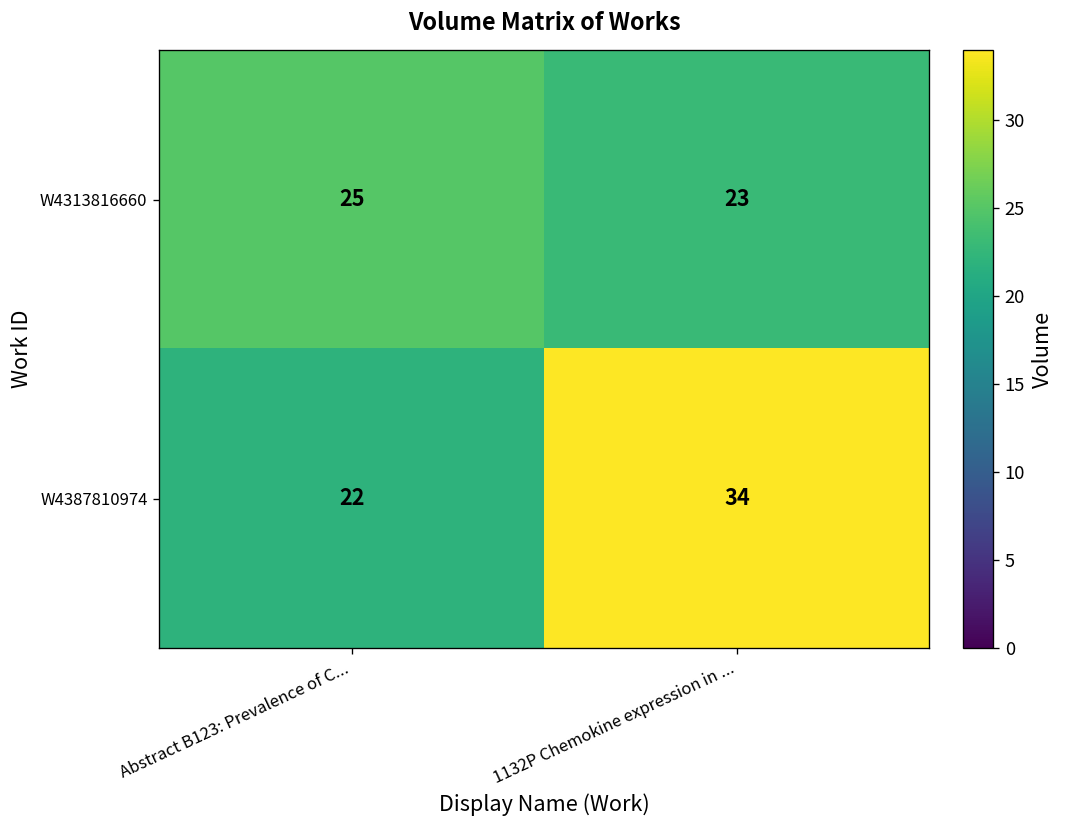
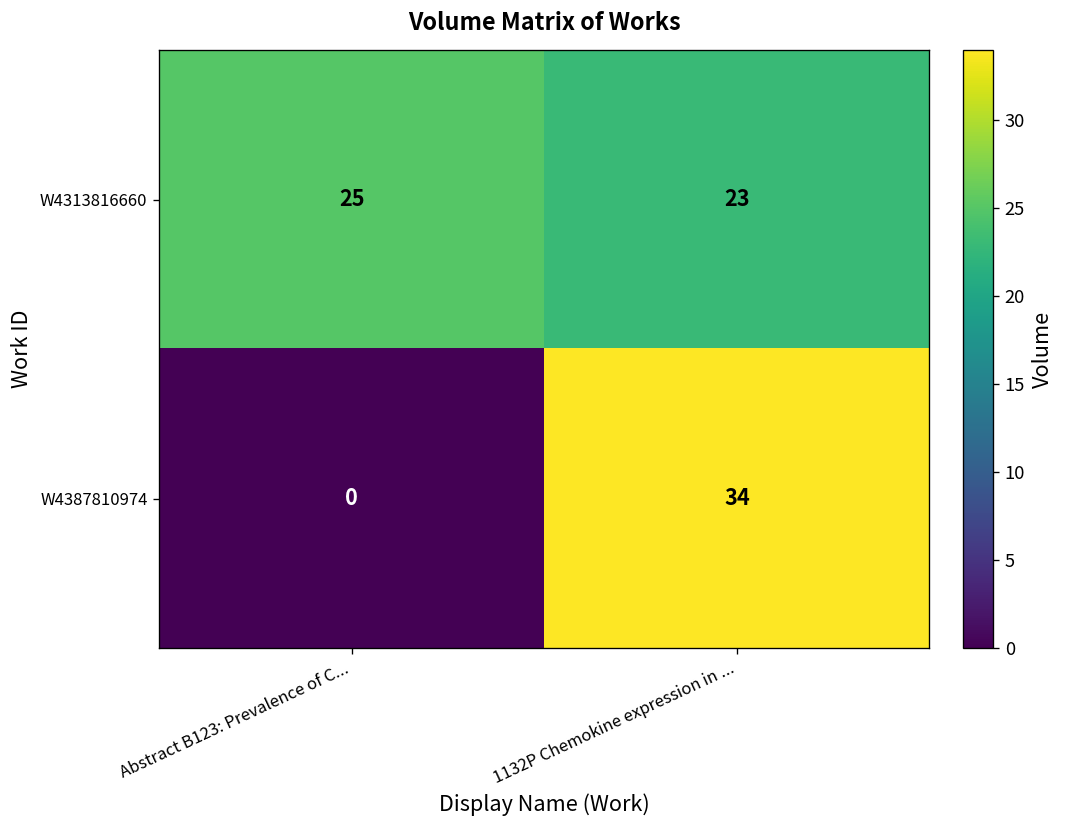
W4387810974, Abstract B123: Prevalence of C...: 22 -> 0
